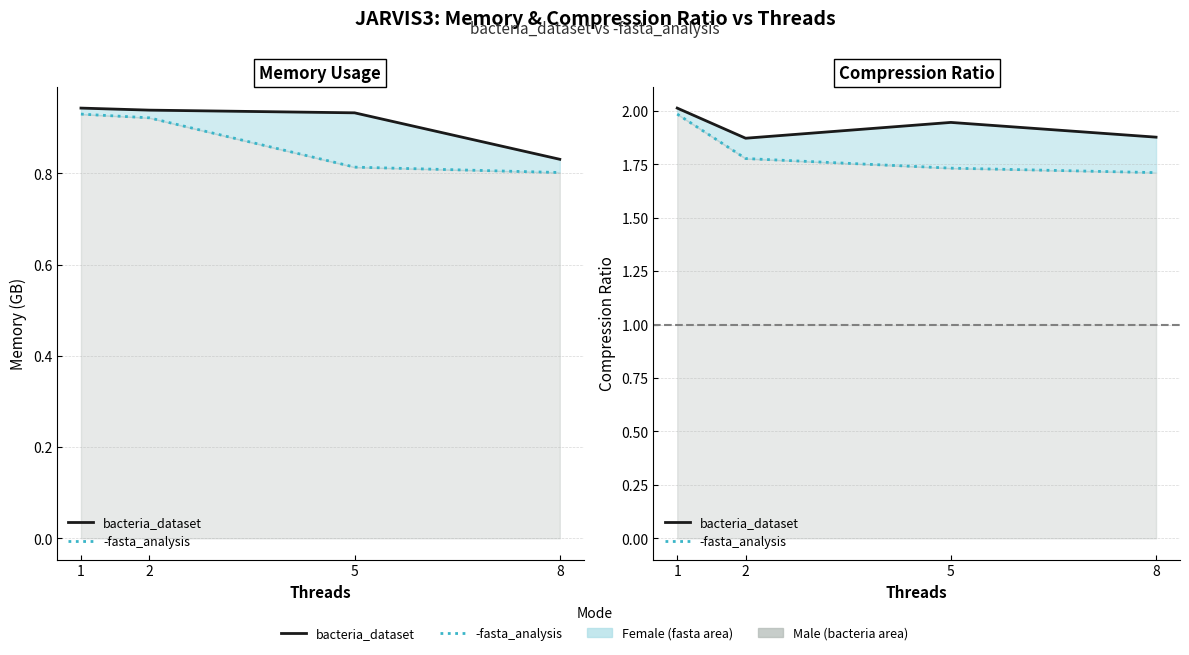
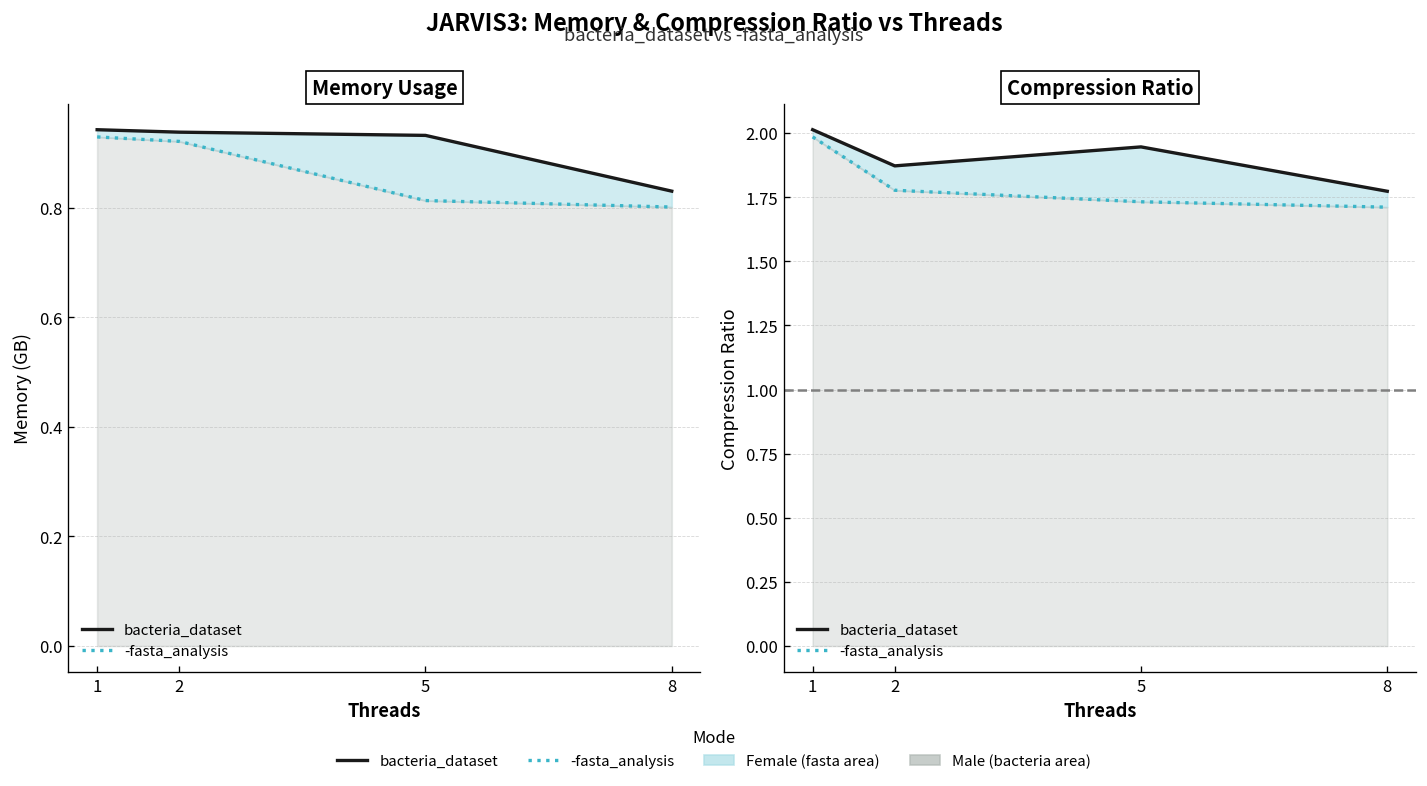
Compression Ratio, bacteria_dataset, 8: 1.88 -> 1.77
